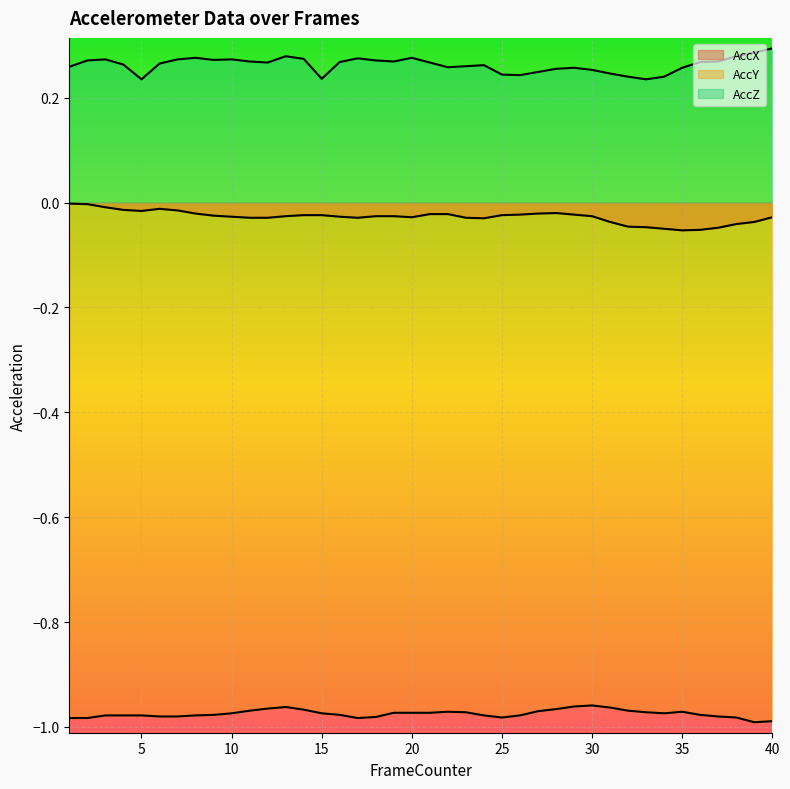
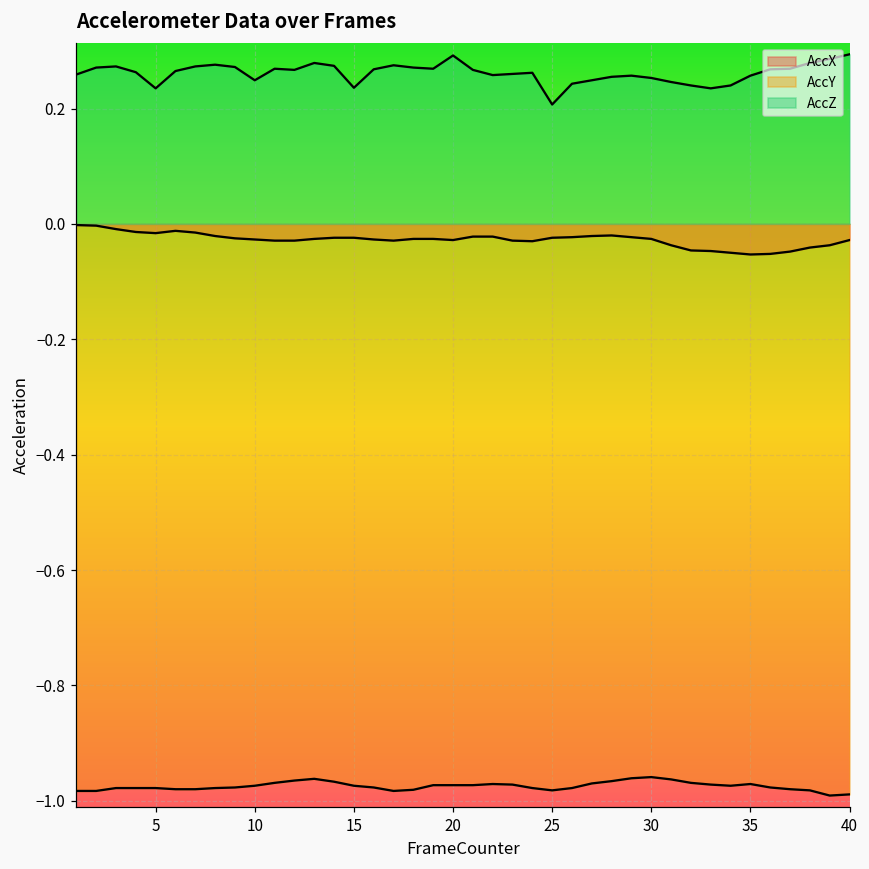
AccZ, 10: 0.27 -> 0.25
AccZ, 20: 0.28 -> 0.29
AccZ, 25: 0.24 -> 0.21
